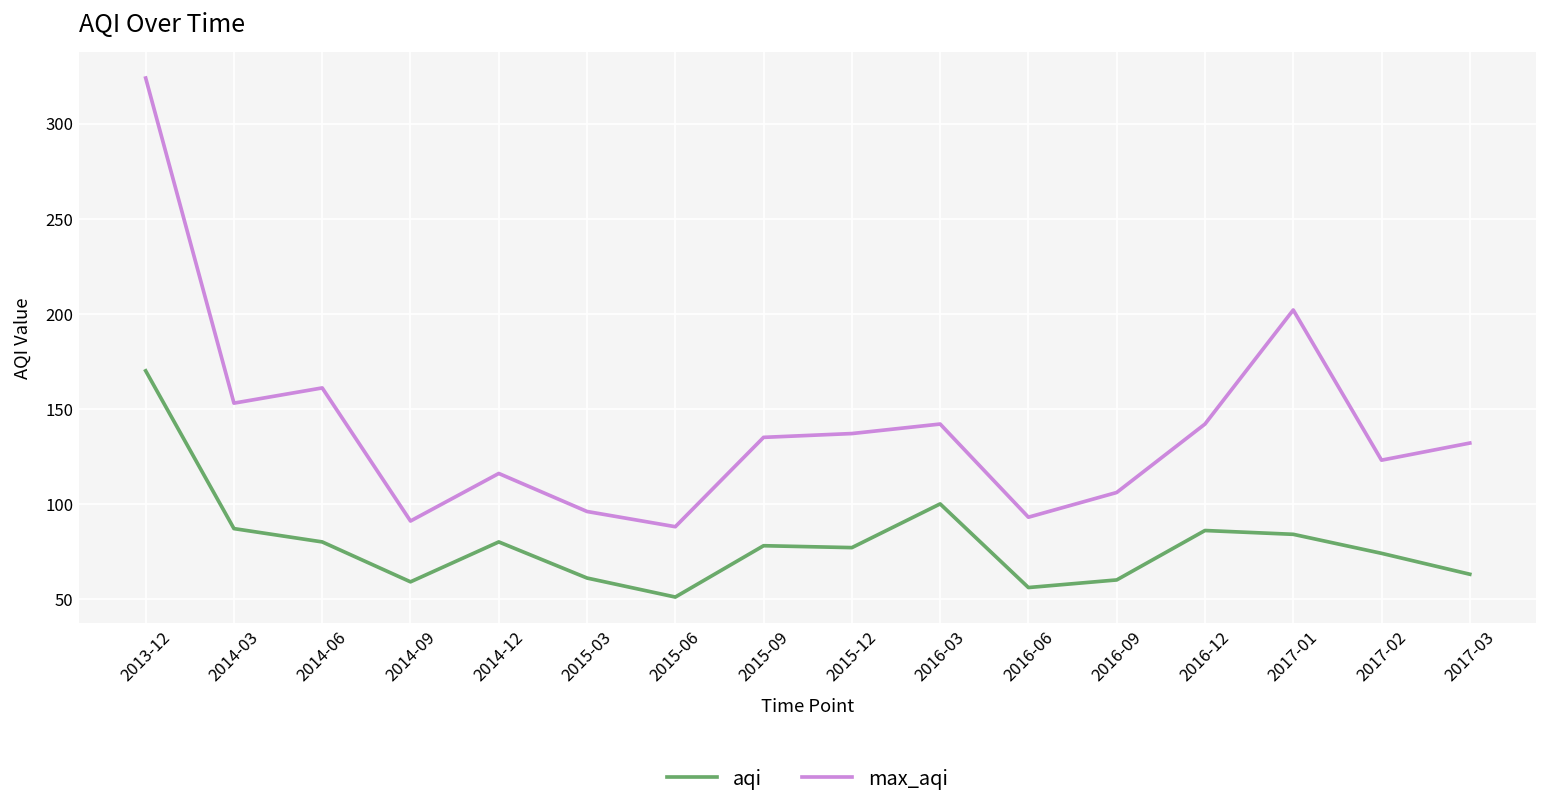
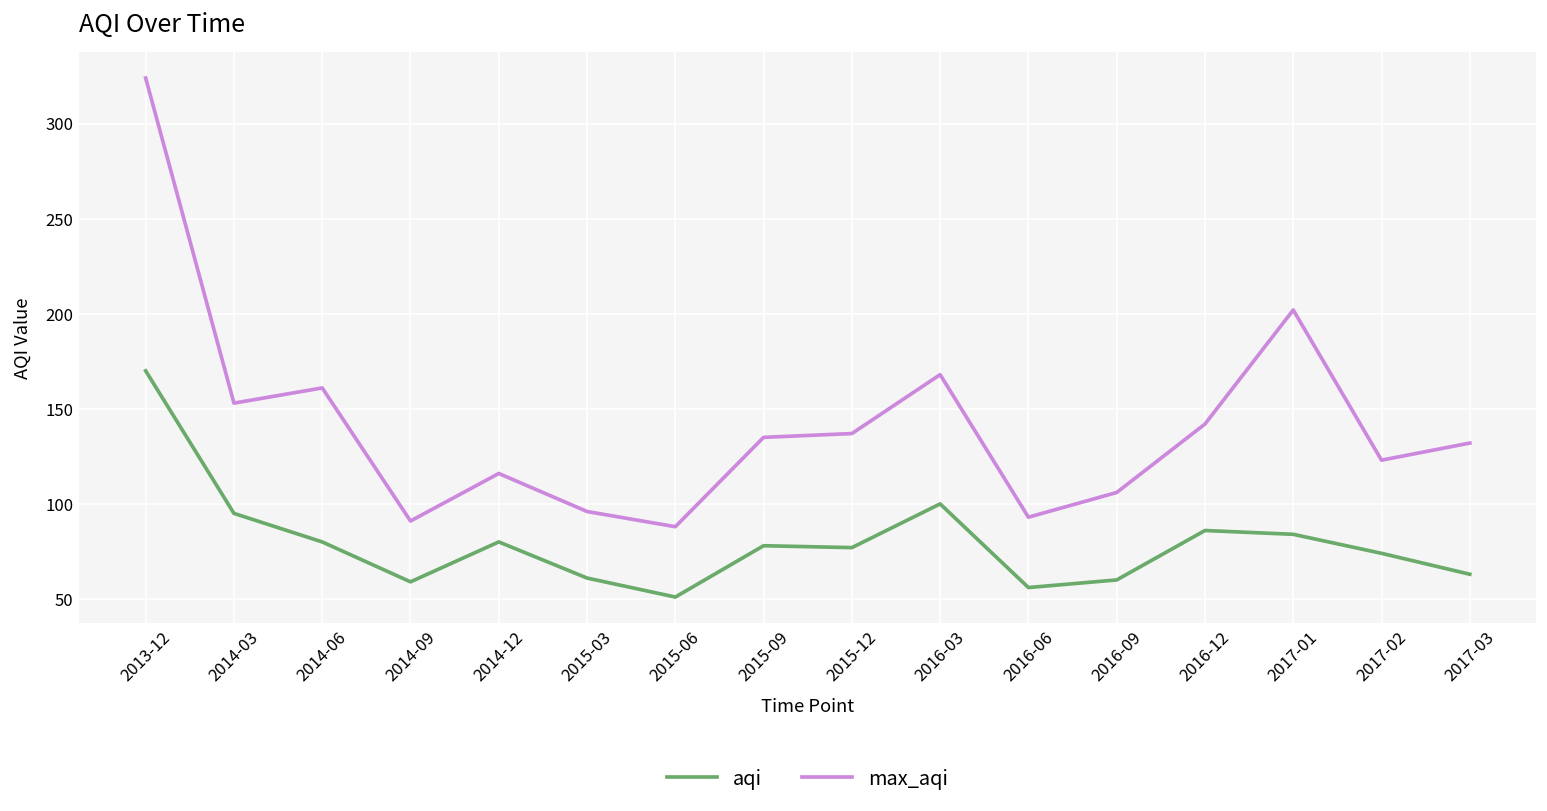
aqi, 2014-03: 87 -> 95
max_aqi, 2016-03: 142 -> 168
